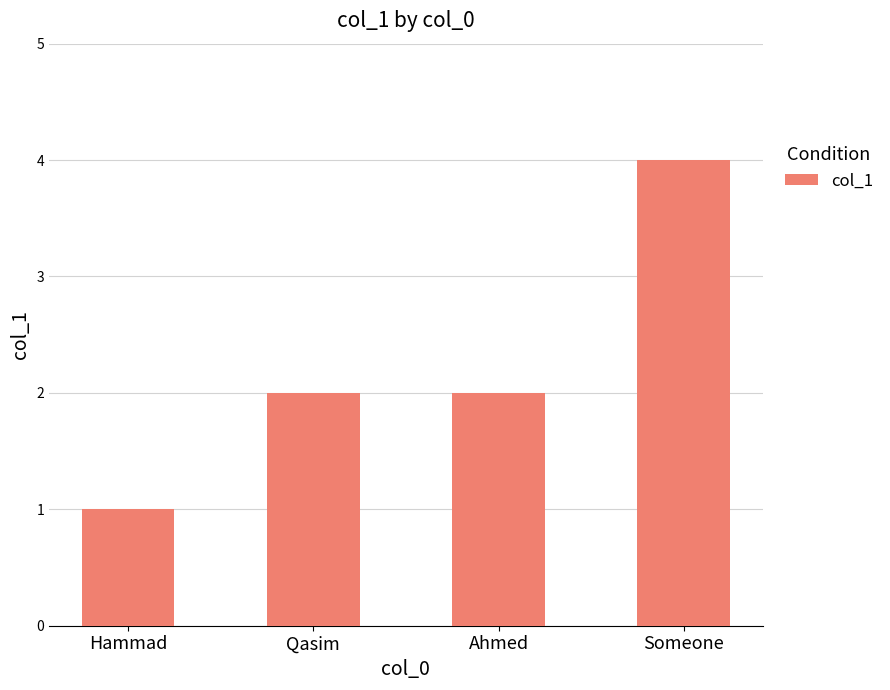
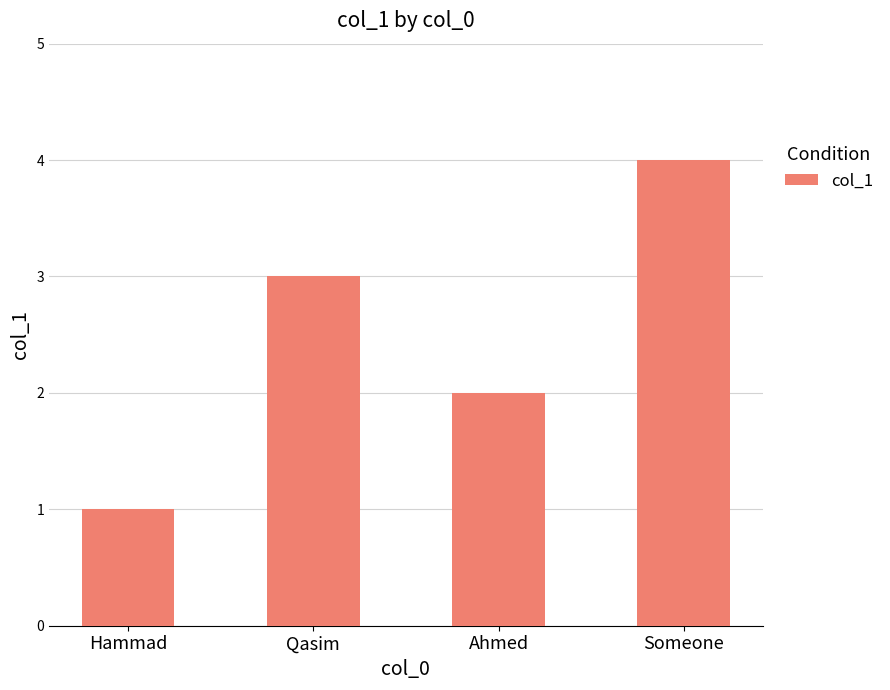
Qasim: 2 -> 3
